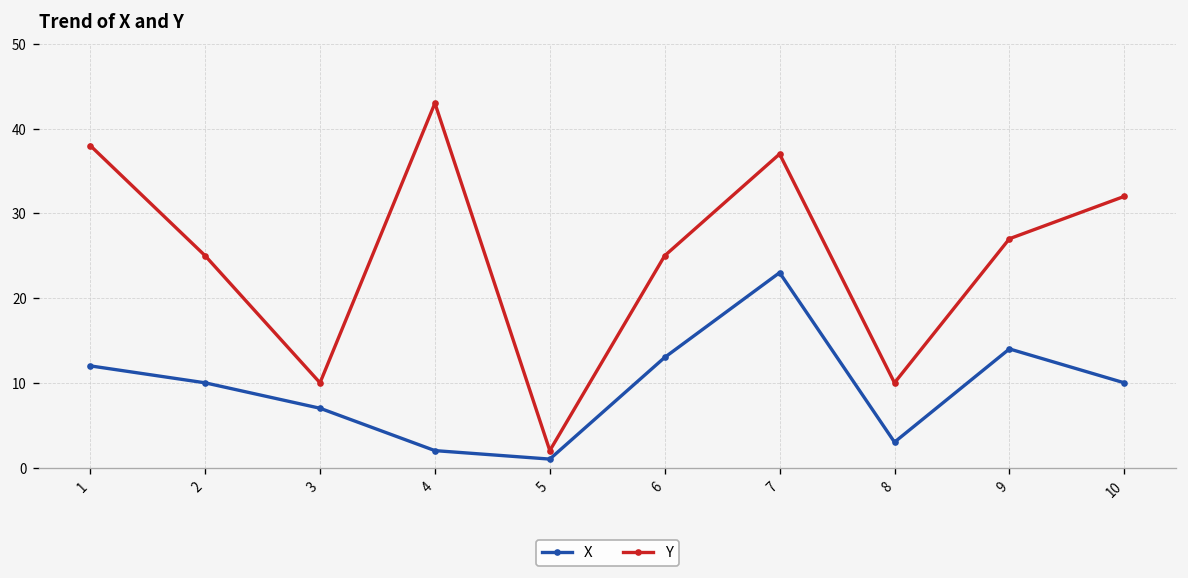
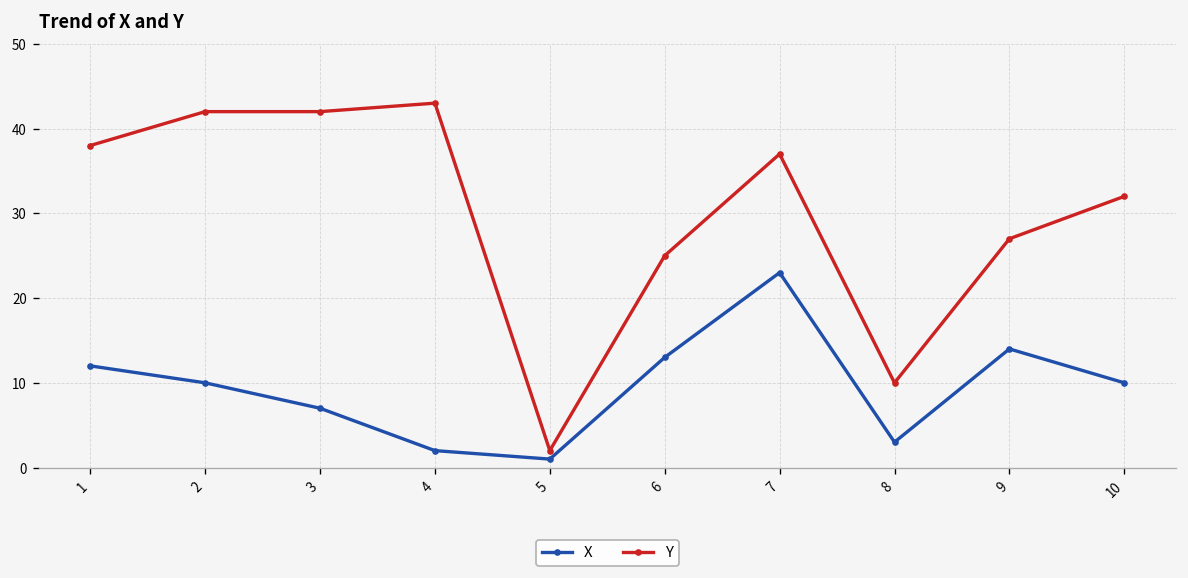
Y, 2: 25 -> 42
Y, 3: 10 -> 42
